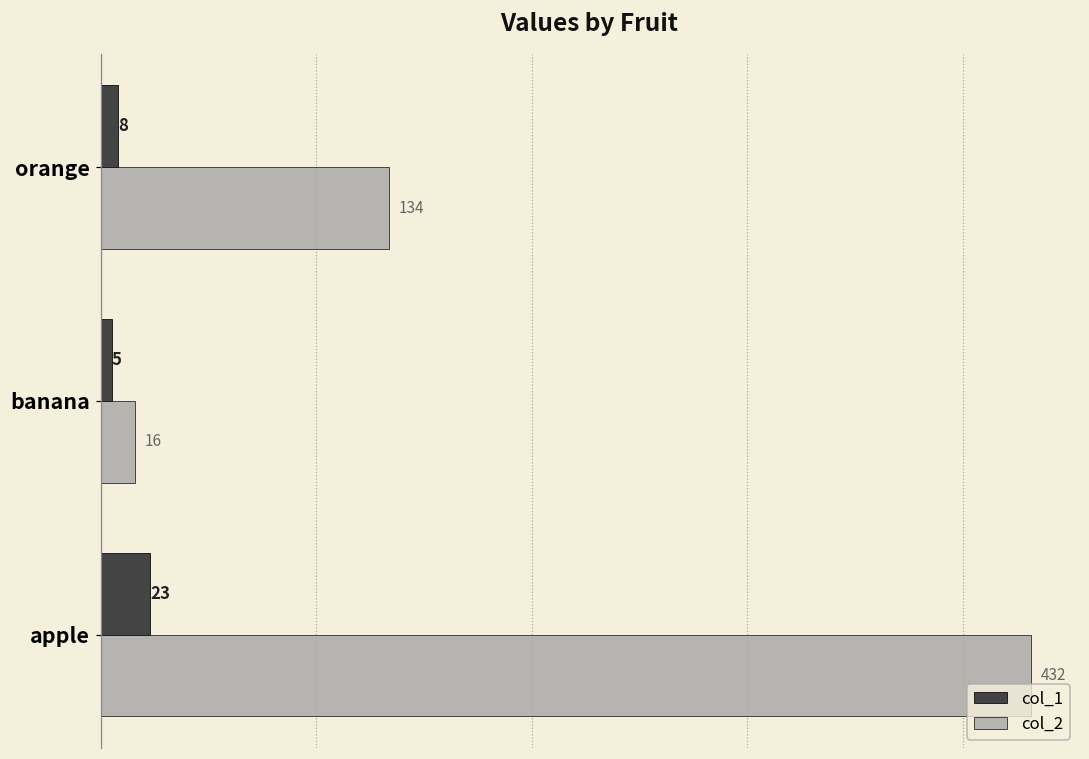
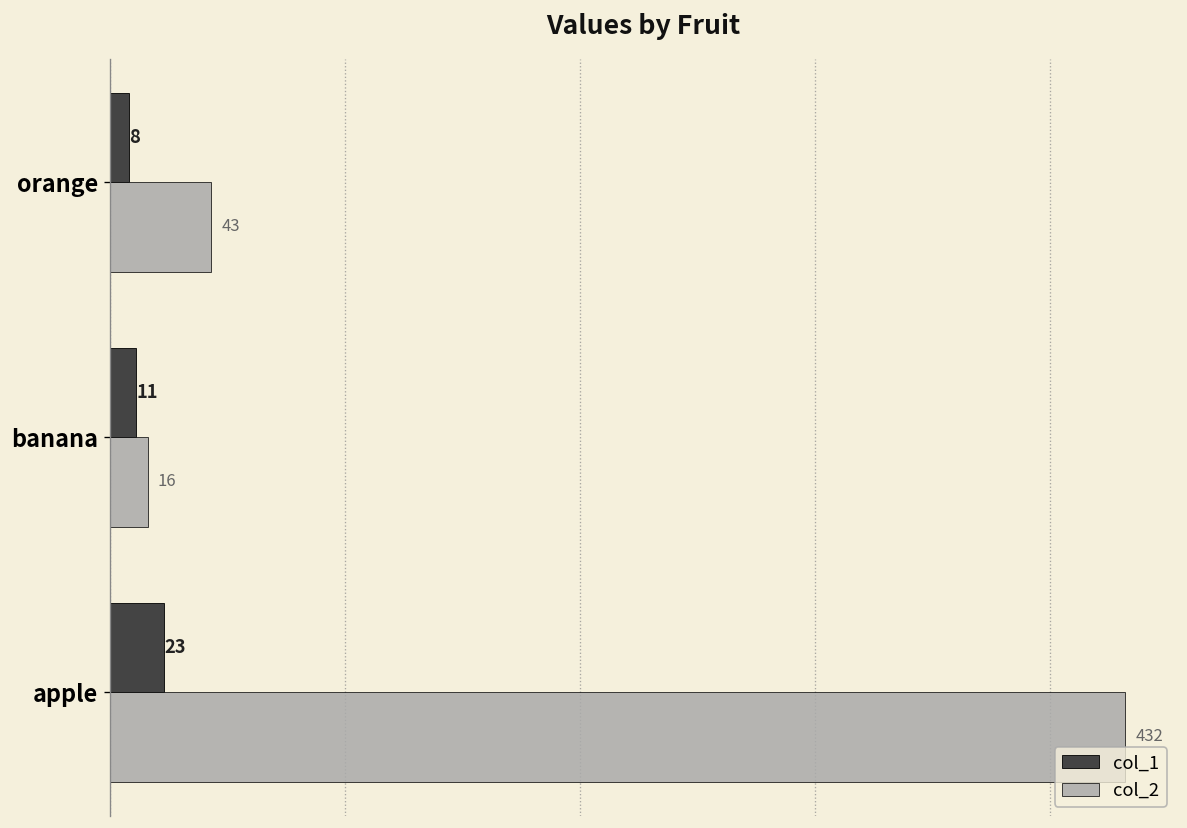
col_2, orange: 134 -> 43
col_1, banana: 5 -> 11
